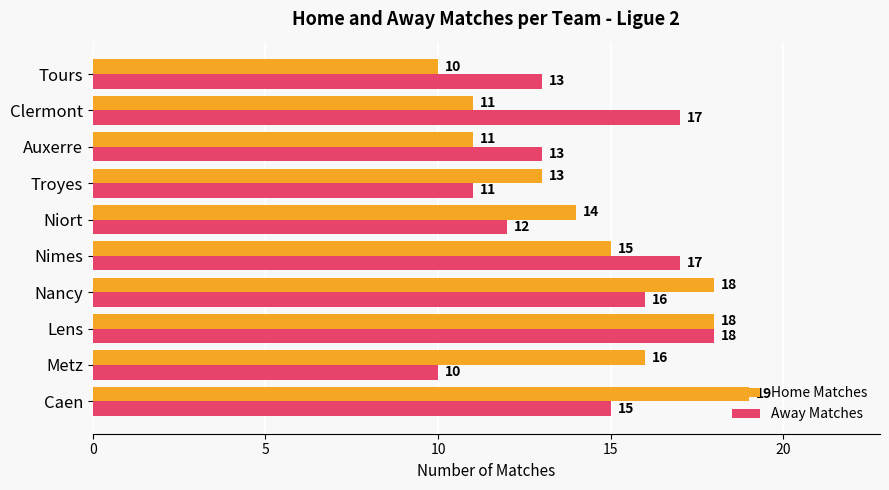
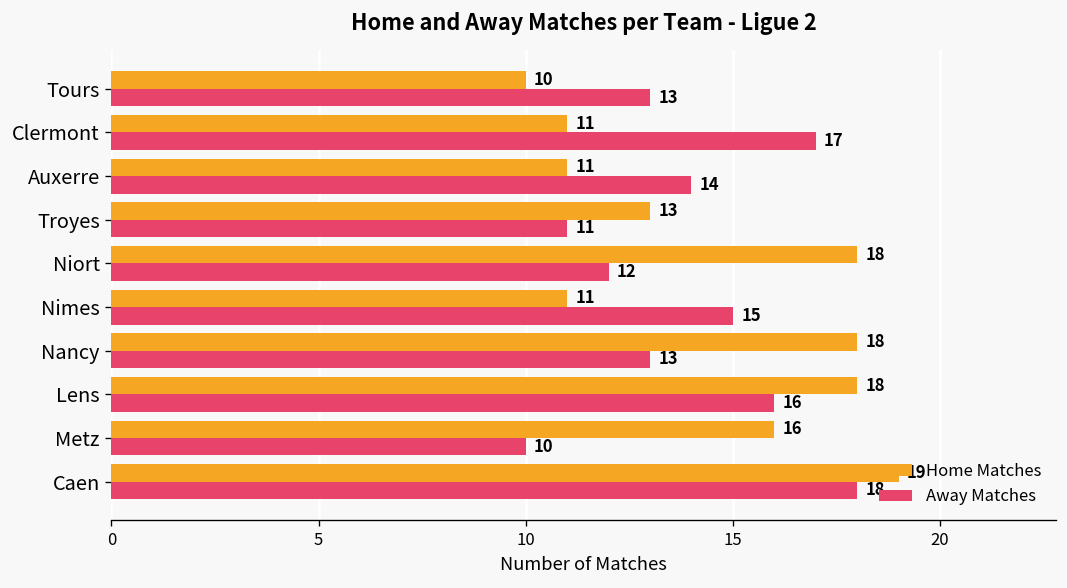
Away Matches, Auxerre: 13 -> 14
Home Matches, Niort: 14 -> 18
Home Matches, Nimes: 15 -> 11
Away Matches, Nimes: 17 -> 15
Away Matches, Nancy: 16 -> 13
Away Matches, Lens: 18 -> 16
Away Matches, Caen: 15 -> 18
